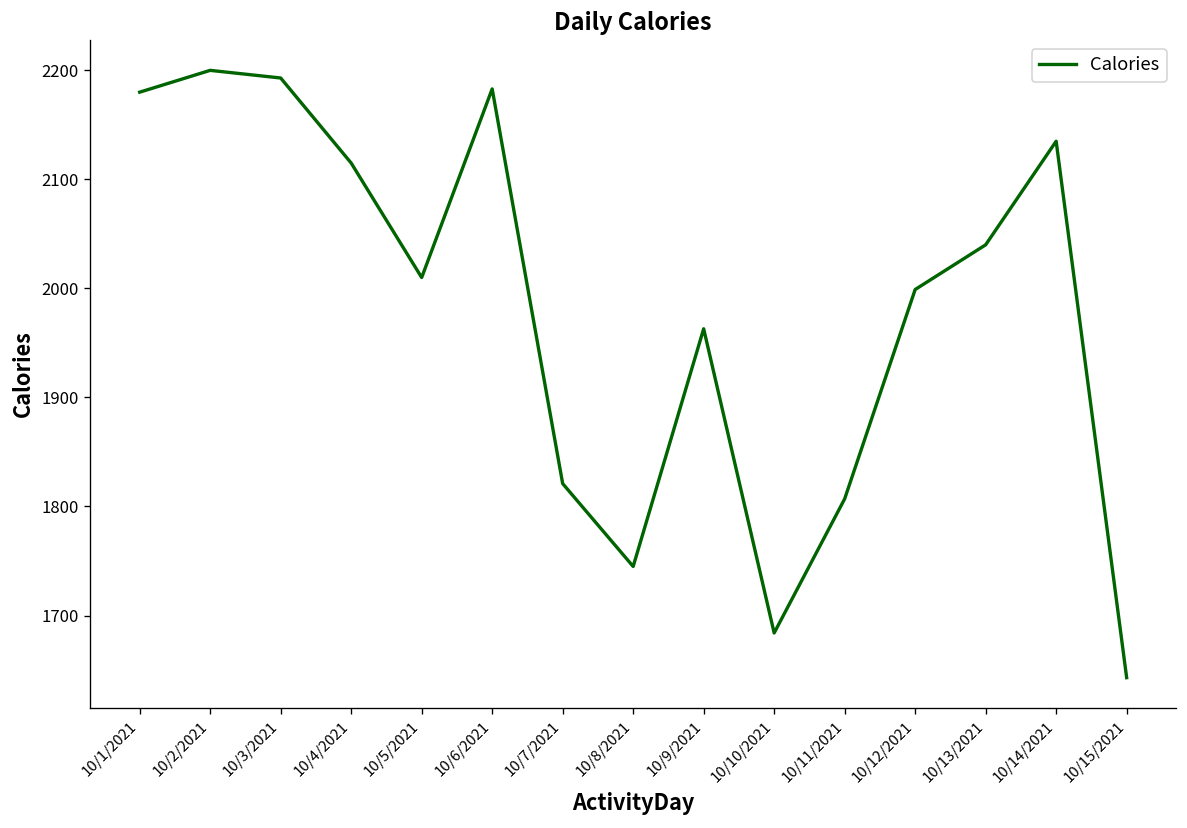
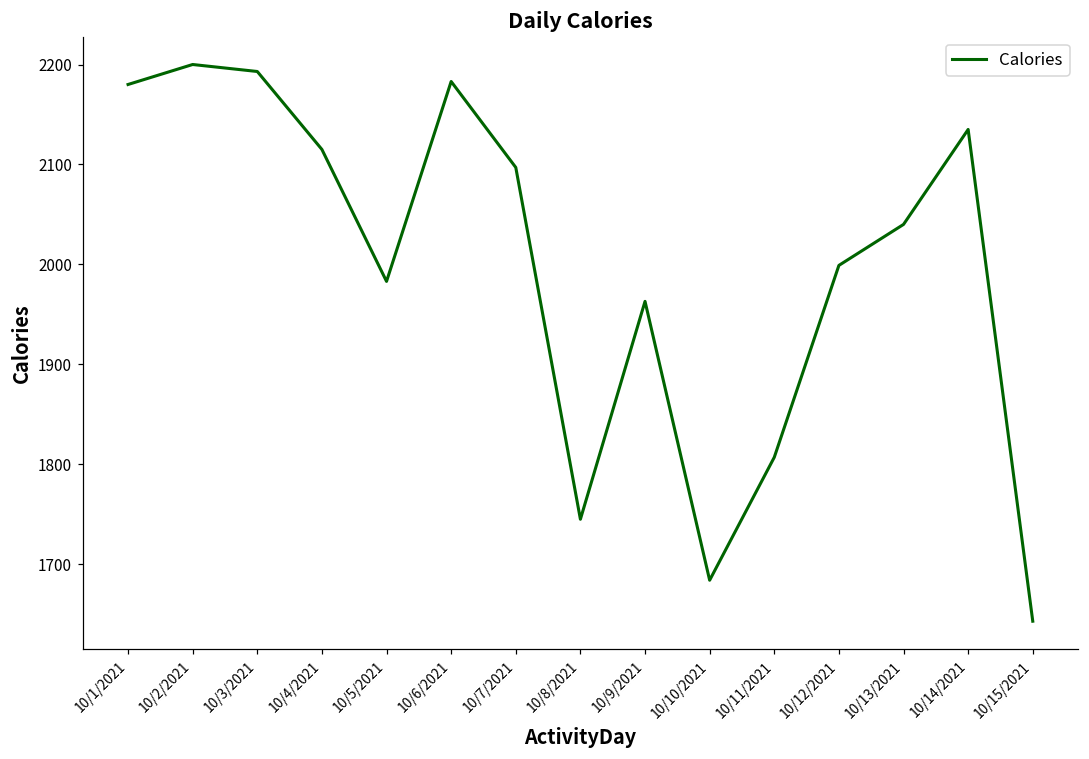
10/5/2021: 2010 -> 1980
10/7/2021: 1820 -> 2100
